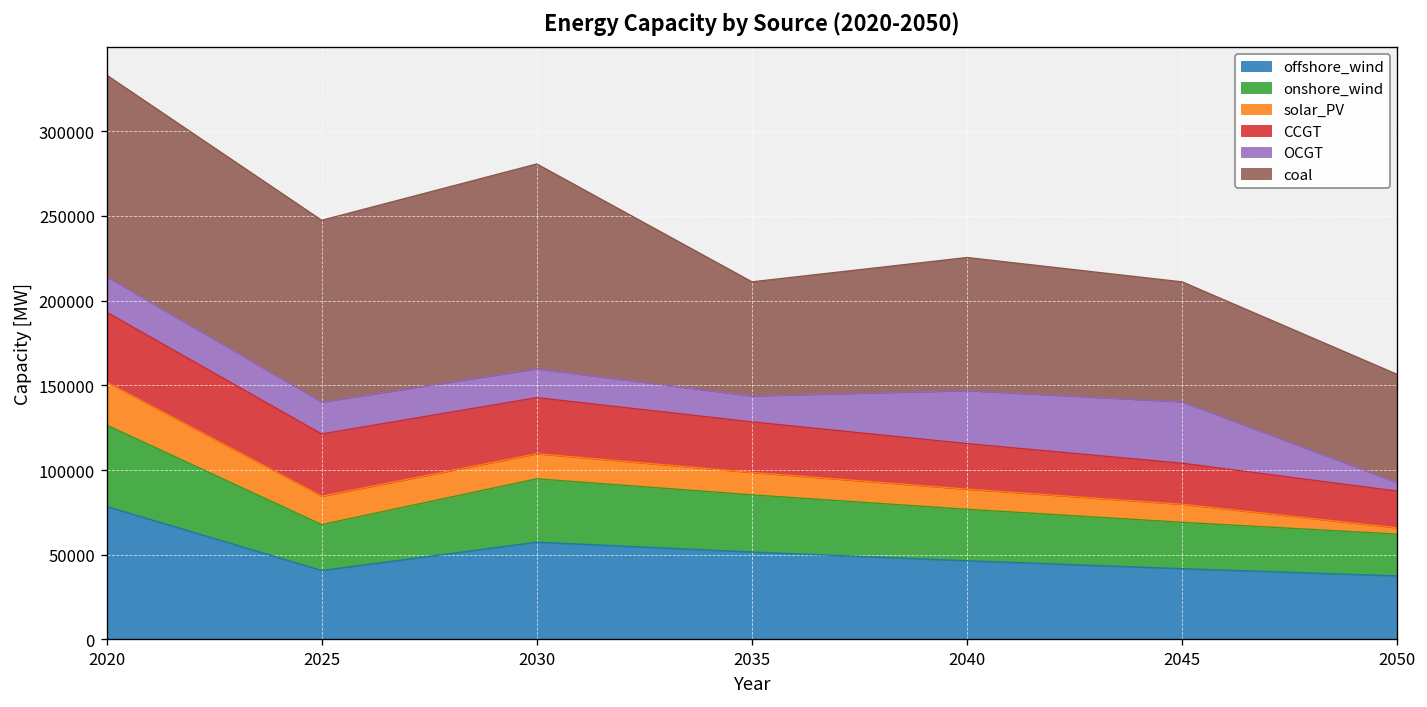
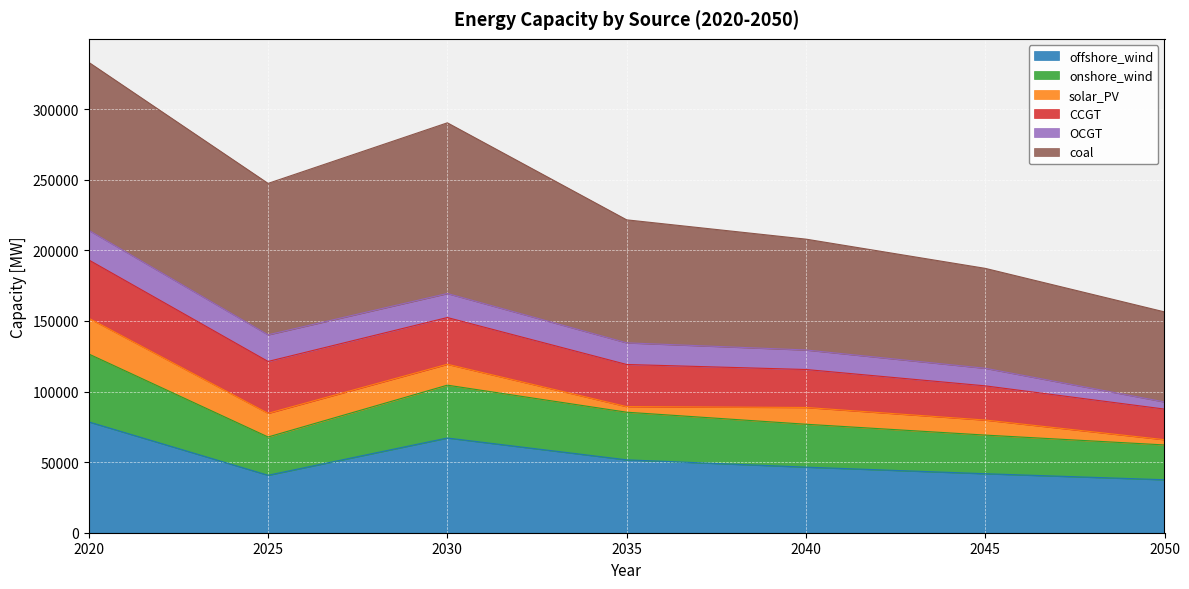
offshore_wind, 2030: 57000 -> 67000
solar_PV, 2035: 13000 -> 4000
coal, 2035: 67000 -> 87000
OCGT, 2040: 31000 -> 14000
OCGT, 2045: 36000 -> 12000
